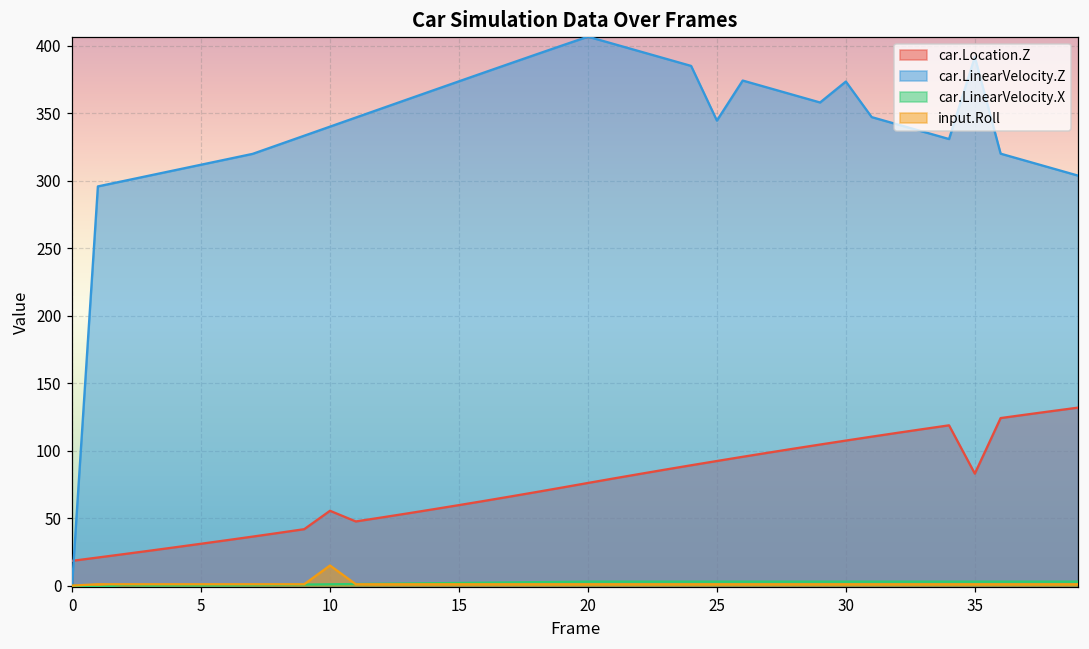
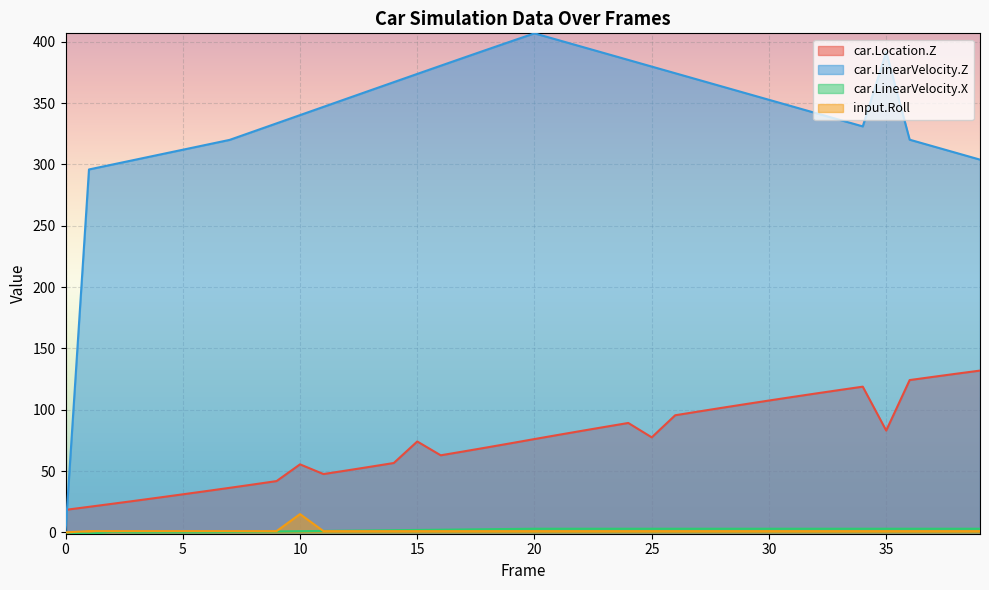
car.Location.Z, 15: 60 -> 74
car.Location.Z, 25: 92 -> 77
car.LinearVelocity.Z, 25: 345 -> 380
car.LinearVelocity.Z, 30: 374 -> 353
